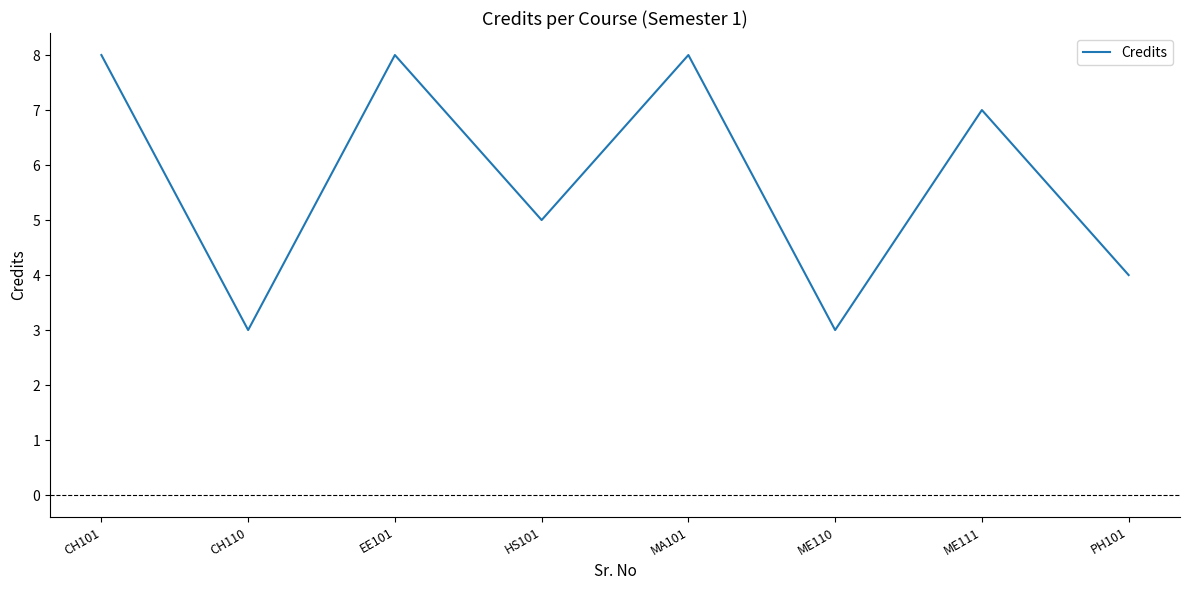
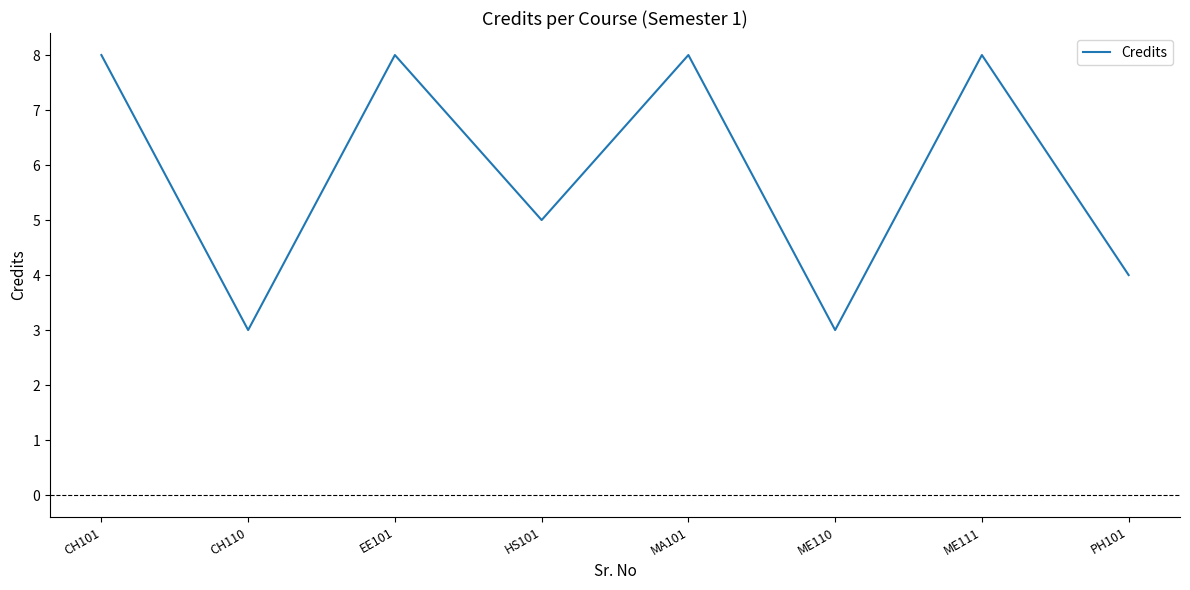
ME111: 7 -> 8
